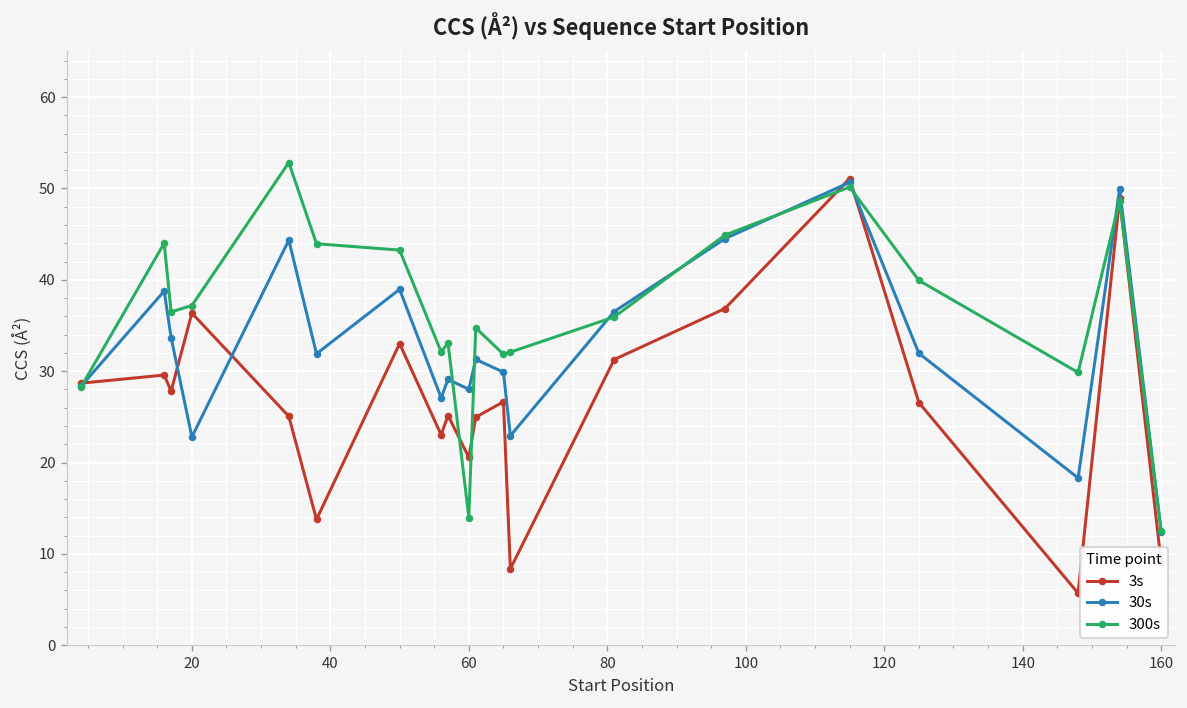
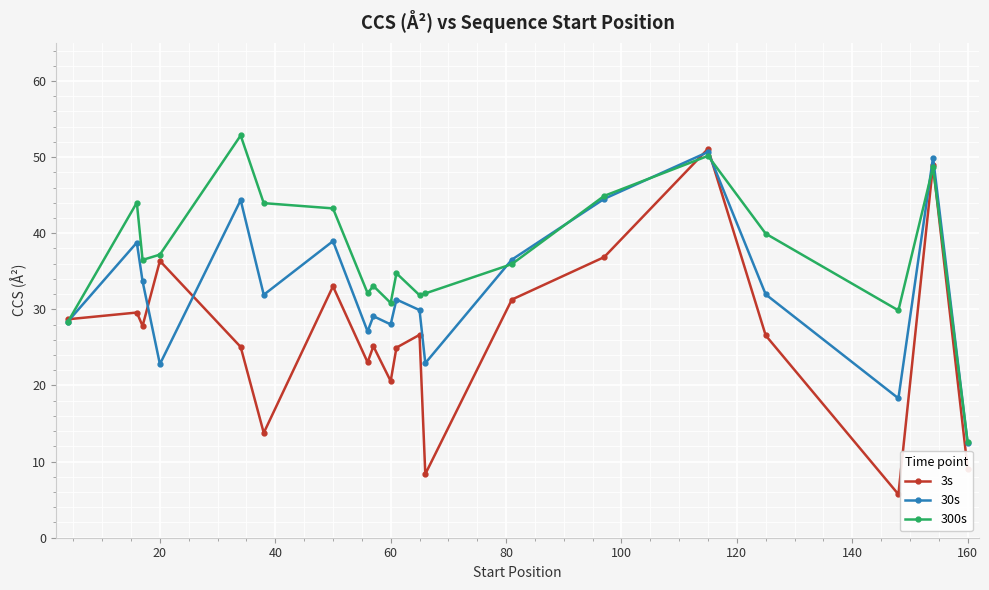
300s, 60: 14 -> 31
